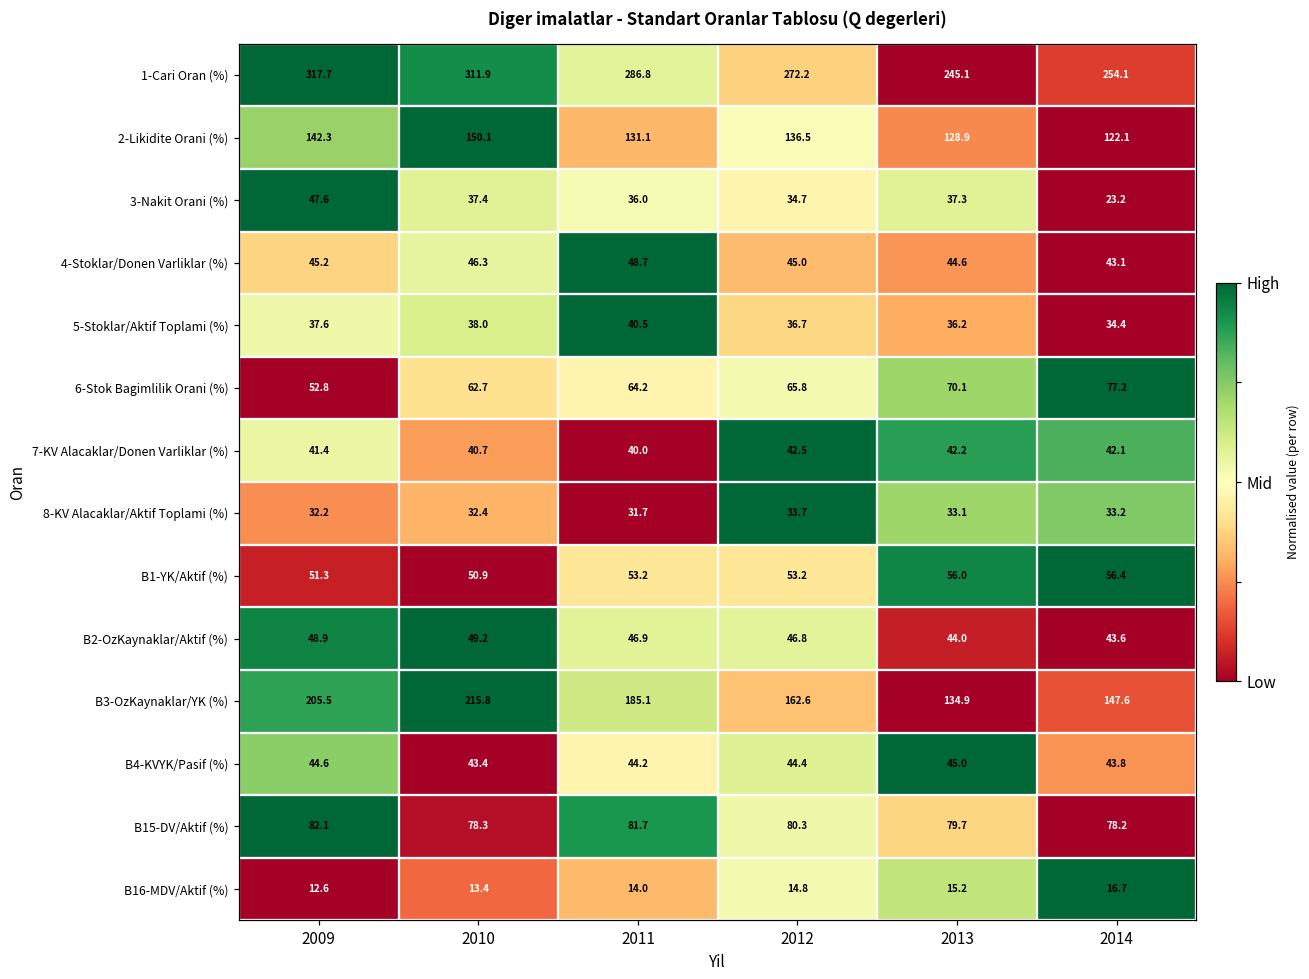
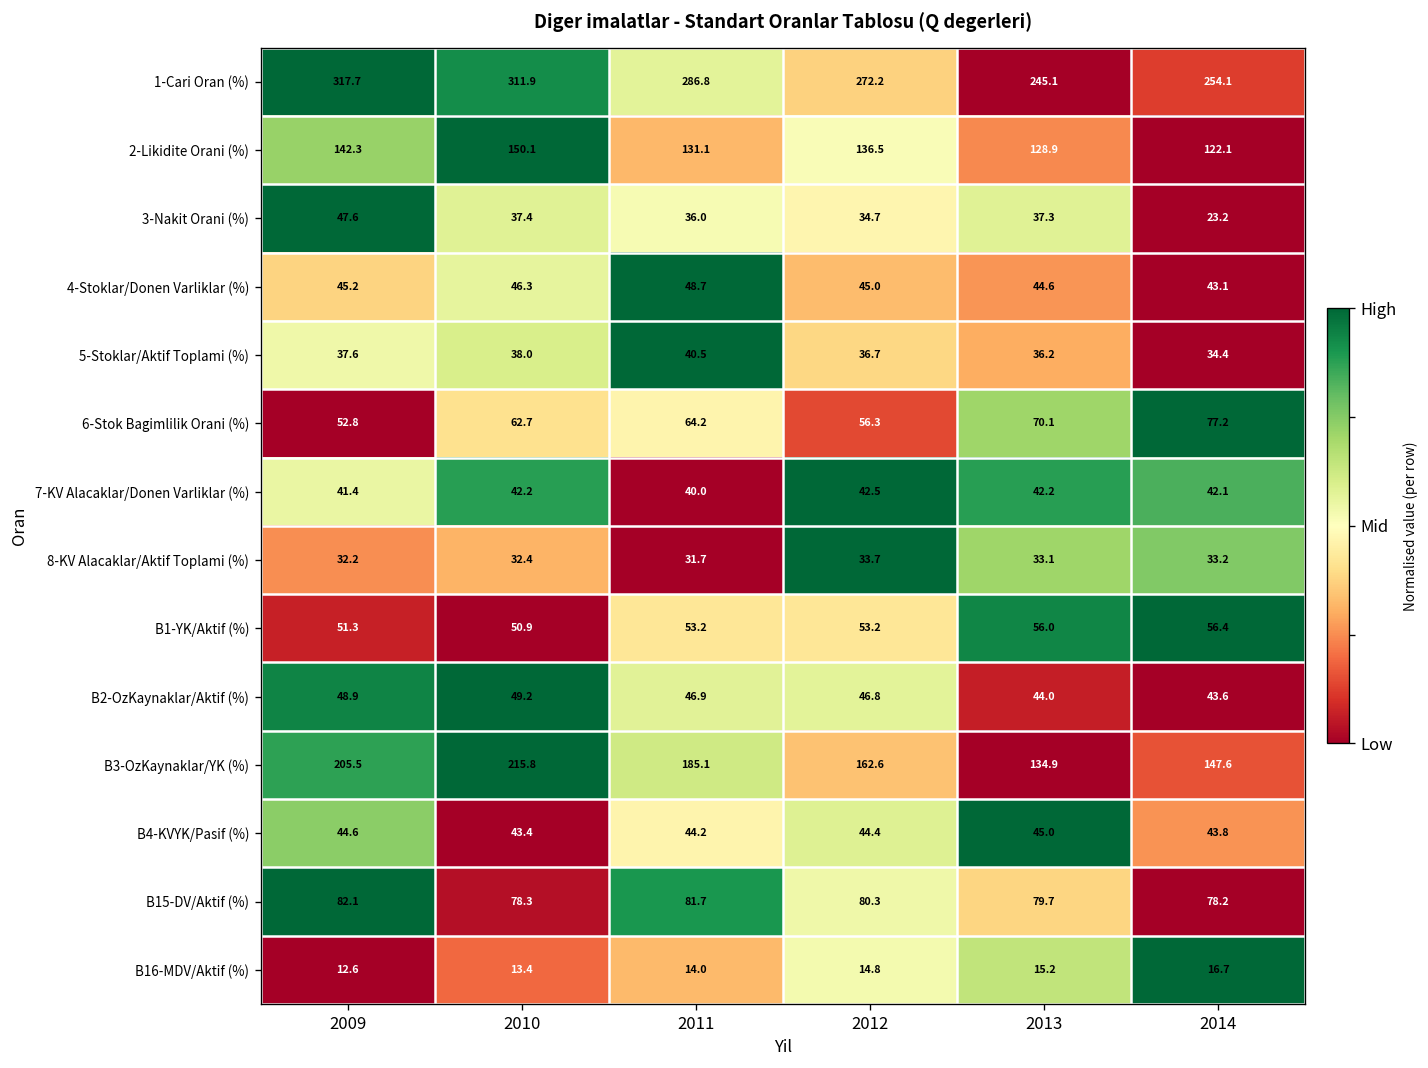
6-Stok Bagimlilik Orani (%), 2012: 65.8 -> 56.3
7-KV Alacaklar/Donen Varliklar (%), 2010: 40.7 -> 42.2
